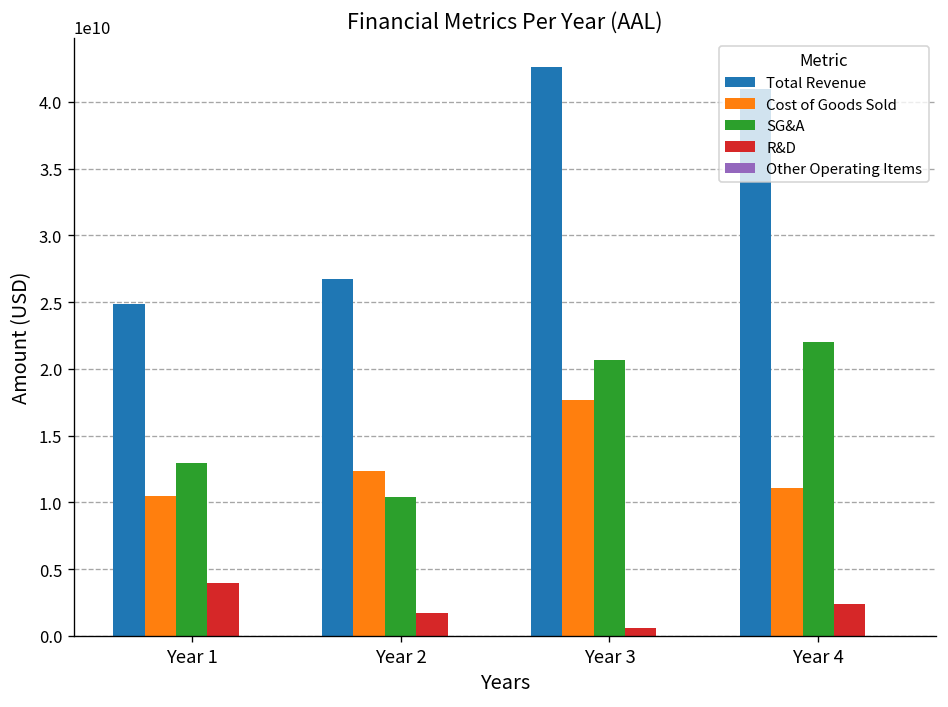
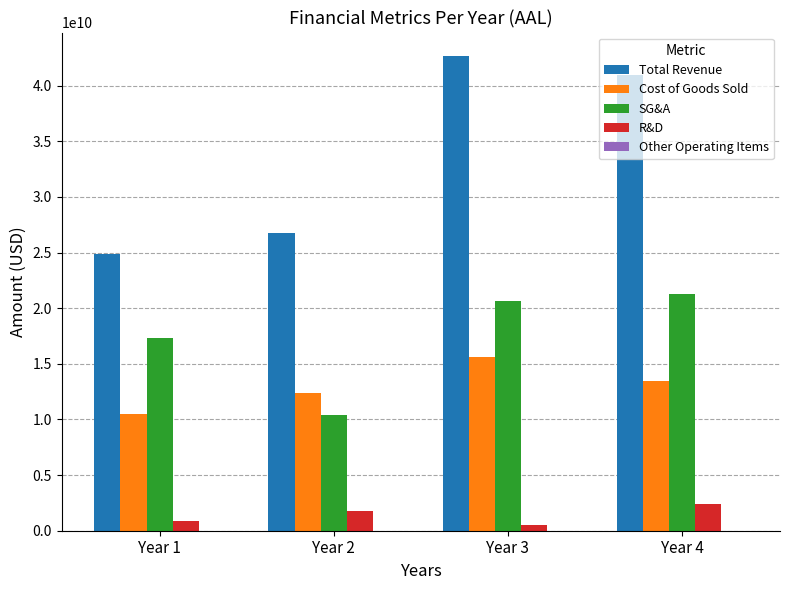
SG&A, Year 1: 13000000000 -> 17300000000
R&D, Year 1: 3900000000 -> 800000000
Cost of Goods Sold, Year 3: 17700000000 -> 15600000000
Cost of Goods Sold, Year 4: 11100000000 -> 13400000000
SG&A, Year 4: 22000000000 -> 21300000000
